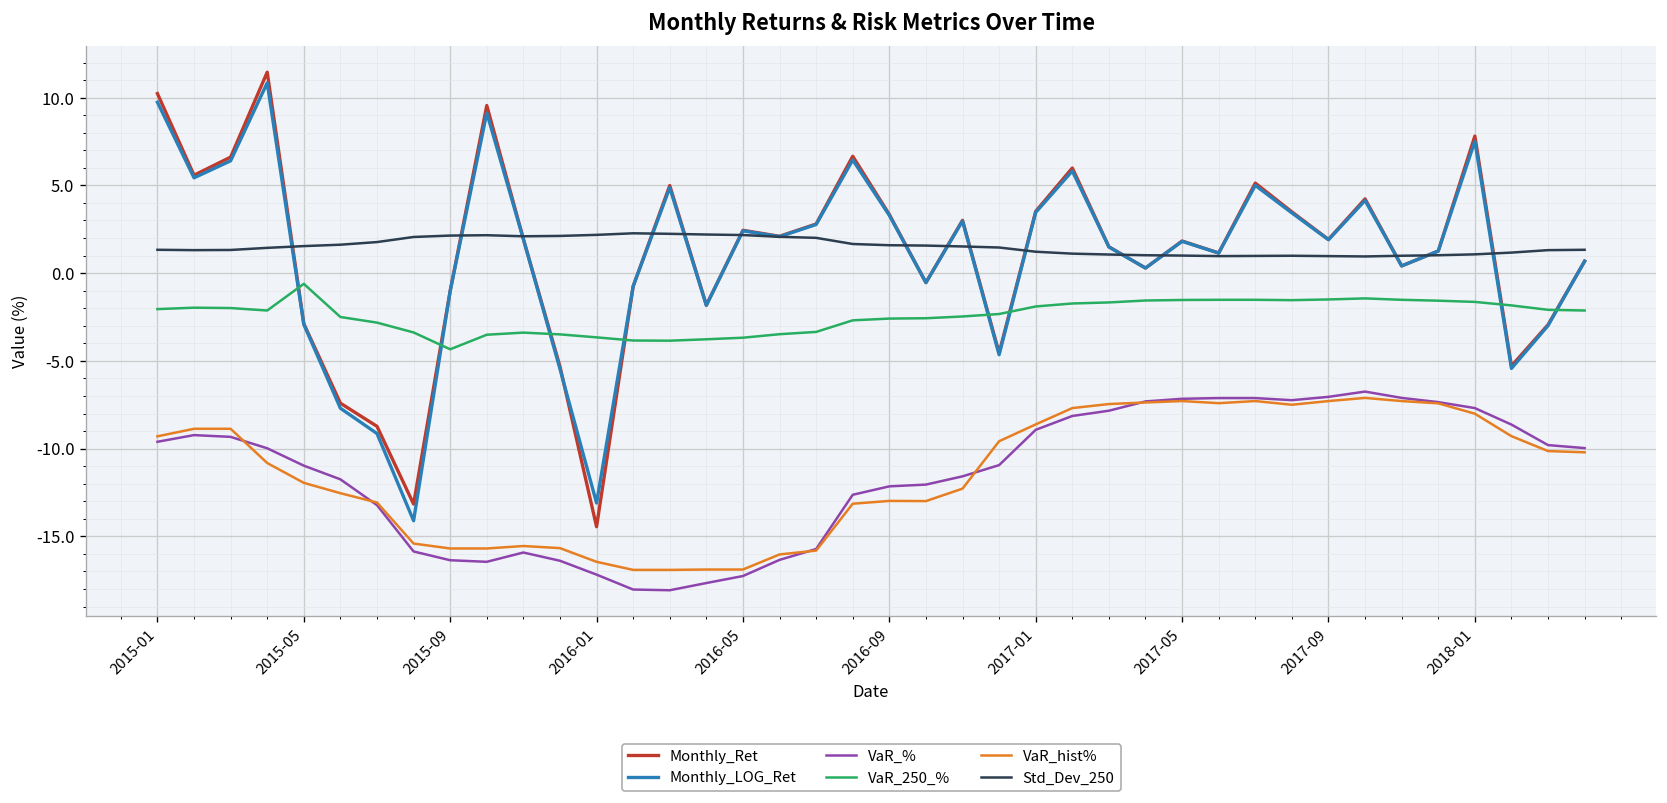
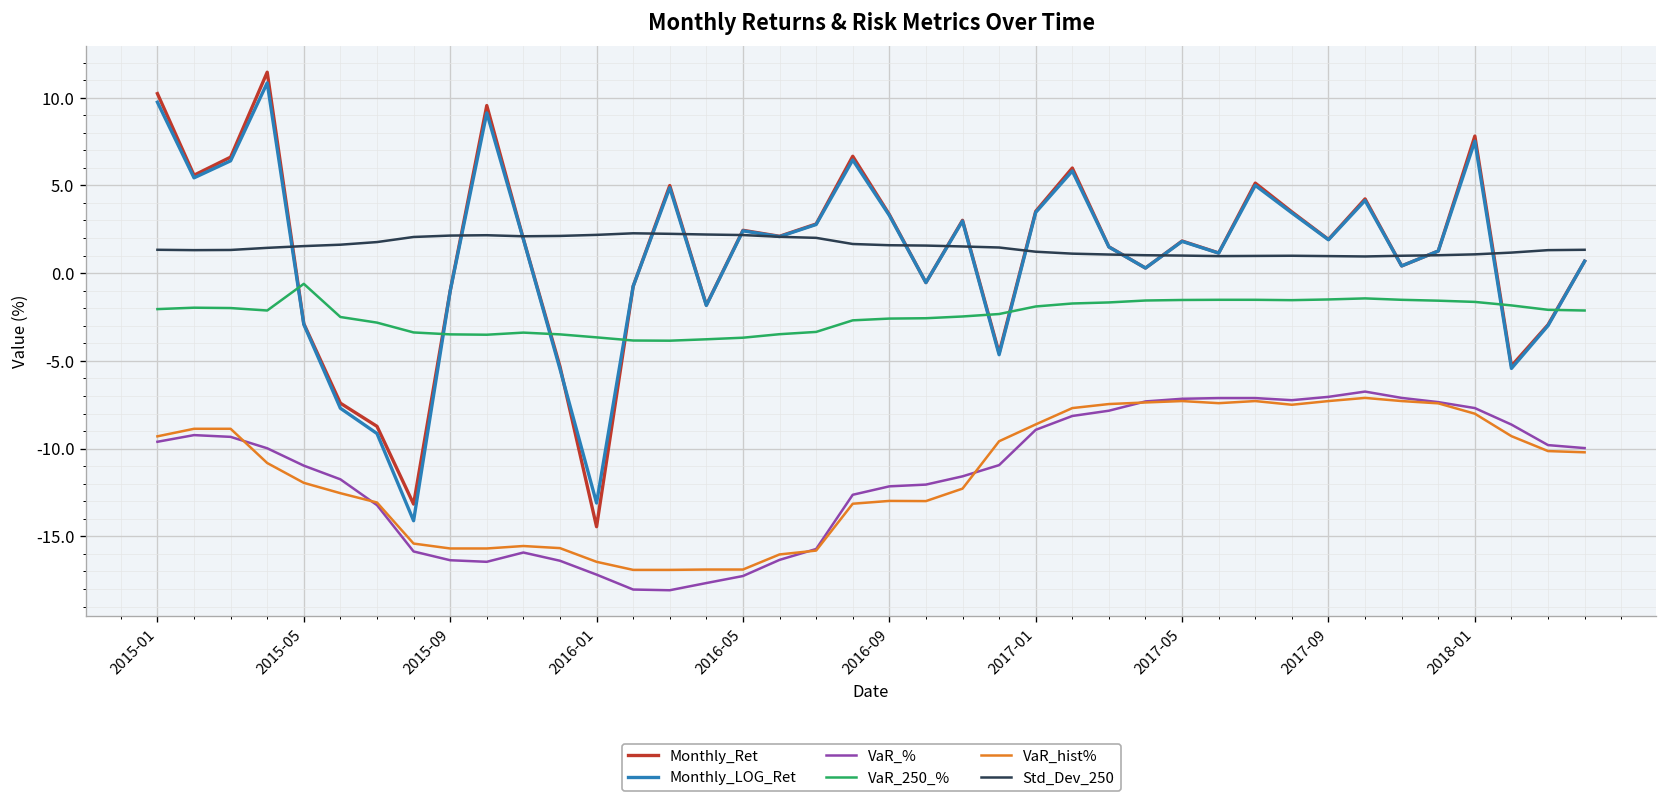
VaR_250_%, 2015-09: -4.3 -> -3.5
